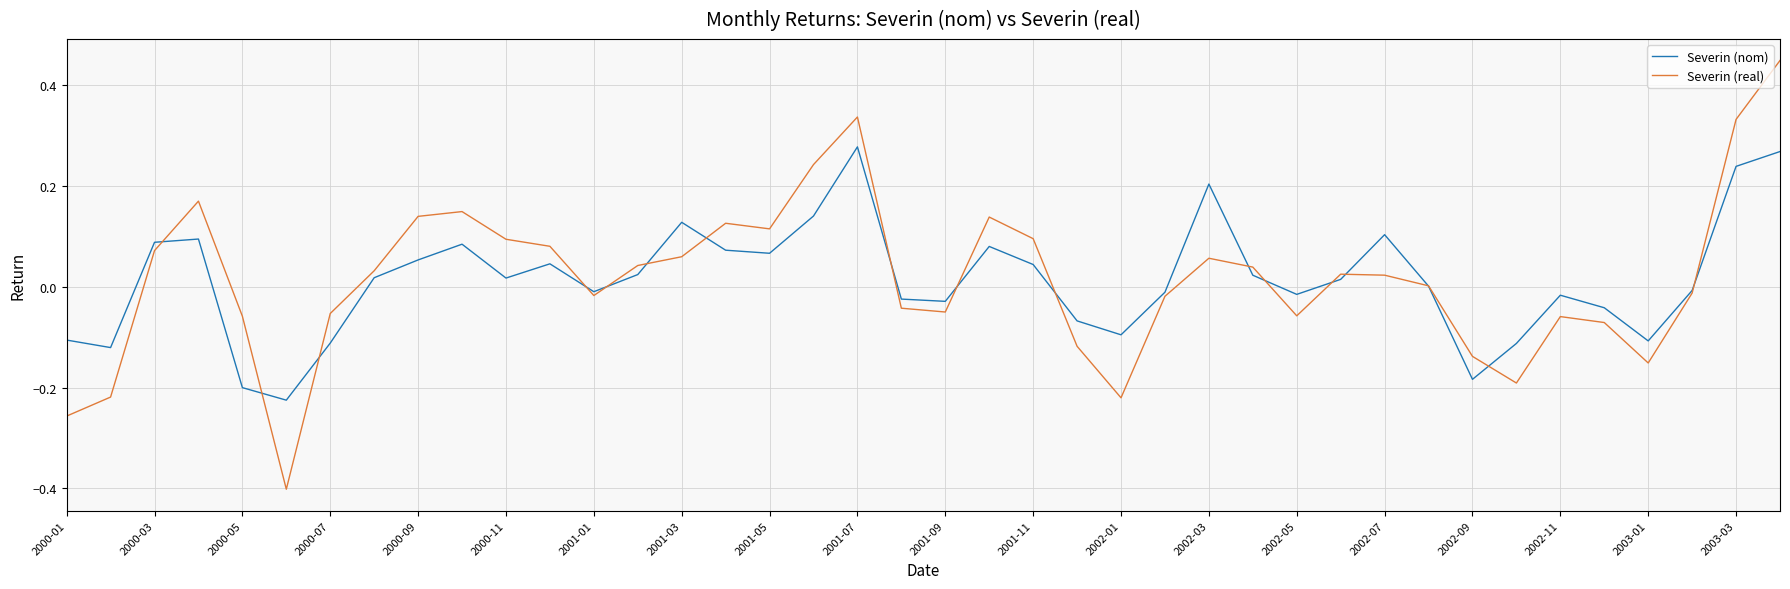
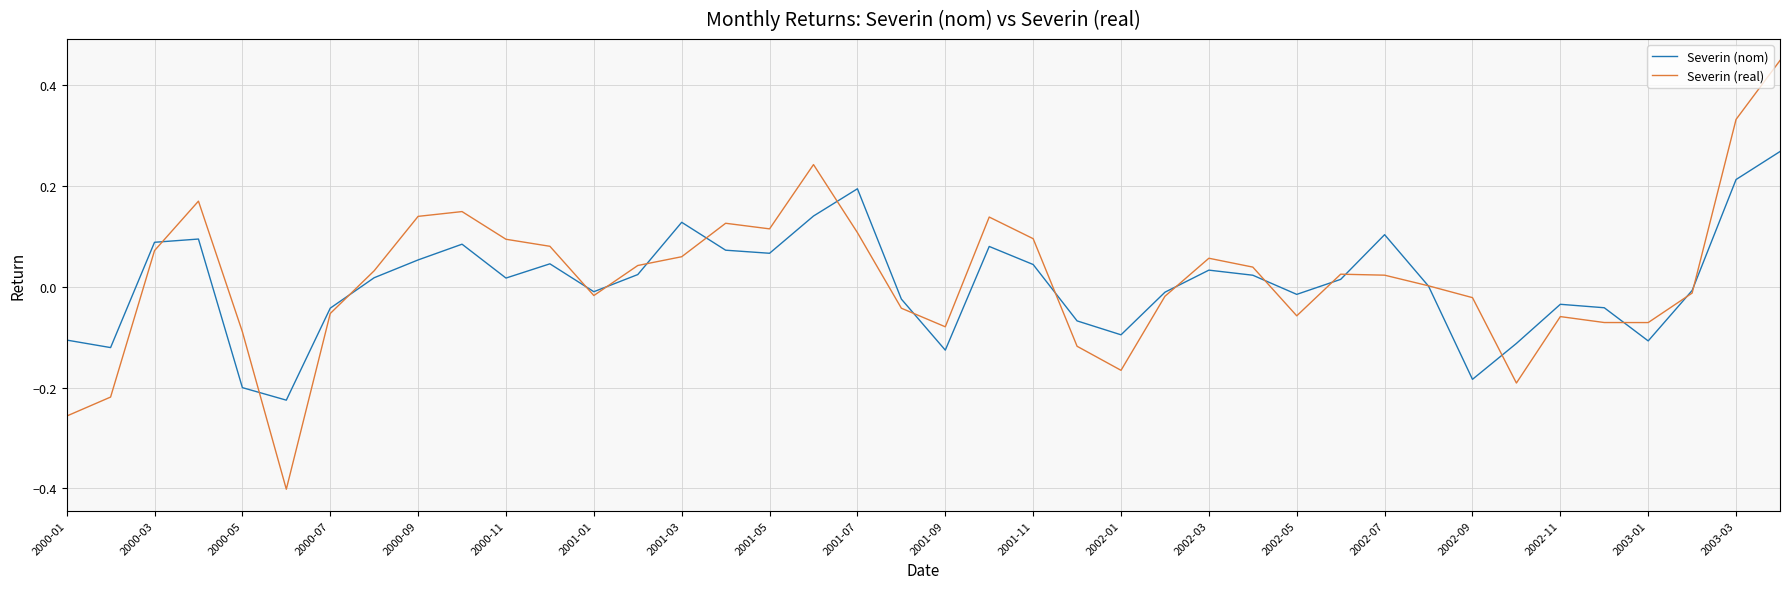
Severin (real), 2000-05: -0.06 -> -0.09
Severin (nom), 2000-07: -0.11 -> -0.04
Severin (nom), 2001-07: 0.28 -> 0.19
Severin (real), 2001-07: 0.34 -> 0.11
Severin (nom), 2001-09: -0.03 -> -0.13
Severin (real), 2001-09: -0.05 -> -0.08
Severin (real), 2002-01: -0.22 -> -0.17
Severin (nom), 2002-03: 0.20 -> 0.03
Severin (real), 2002-09: -0.14 -> -0.02
Severin (nom), 2002-11: -0.02 -> -0.03
Severin (real), 2003-01: -0.15 -> -0.07
Severin (nom), 2003-03: 0.24 -> 0.21
